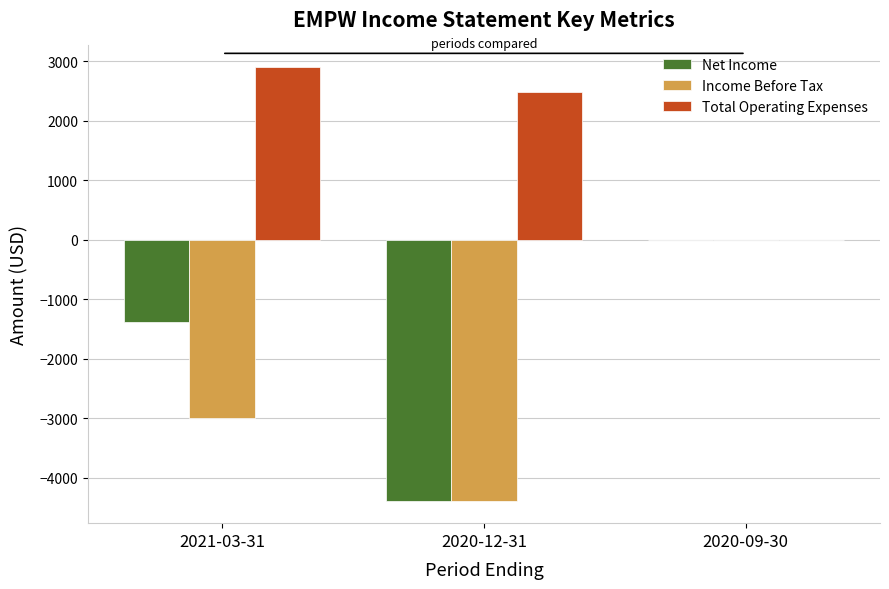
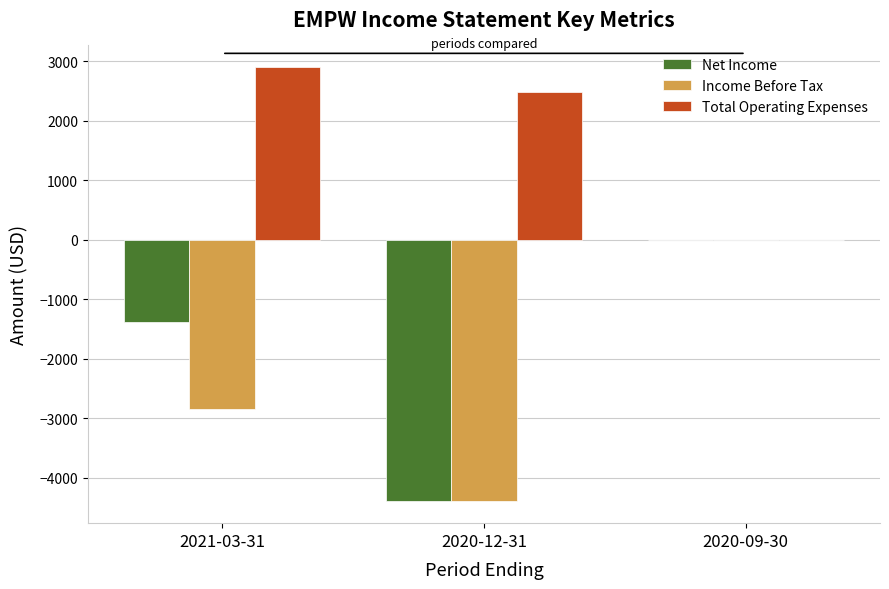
Income Before Tax, 2021-03-31: -3000 -> -2900
